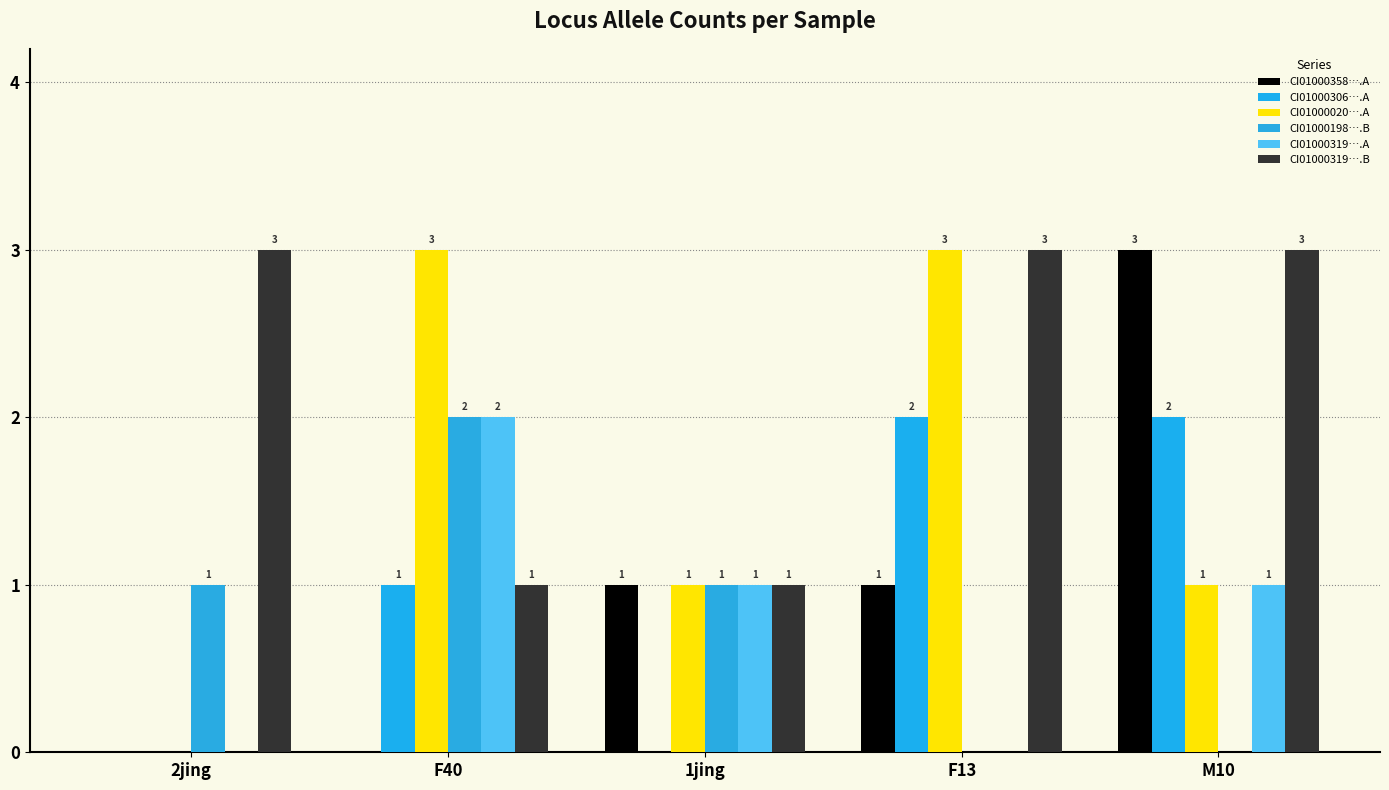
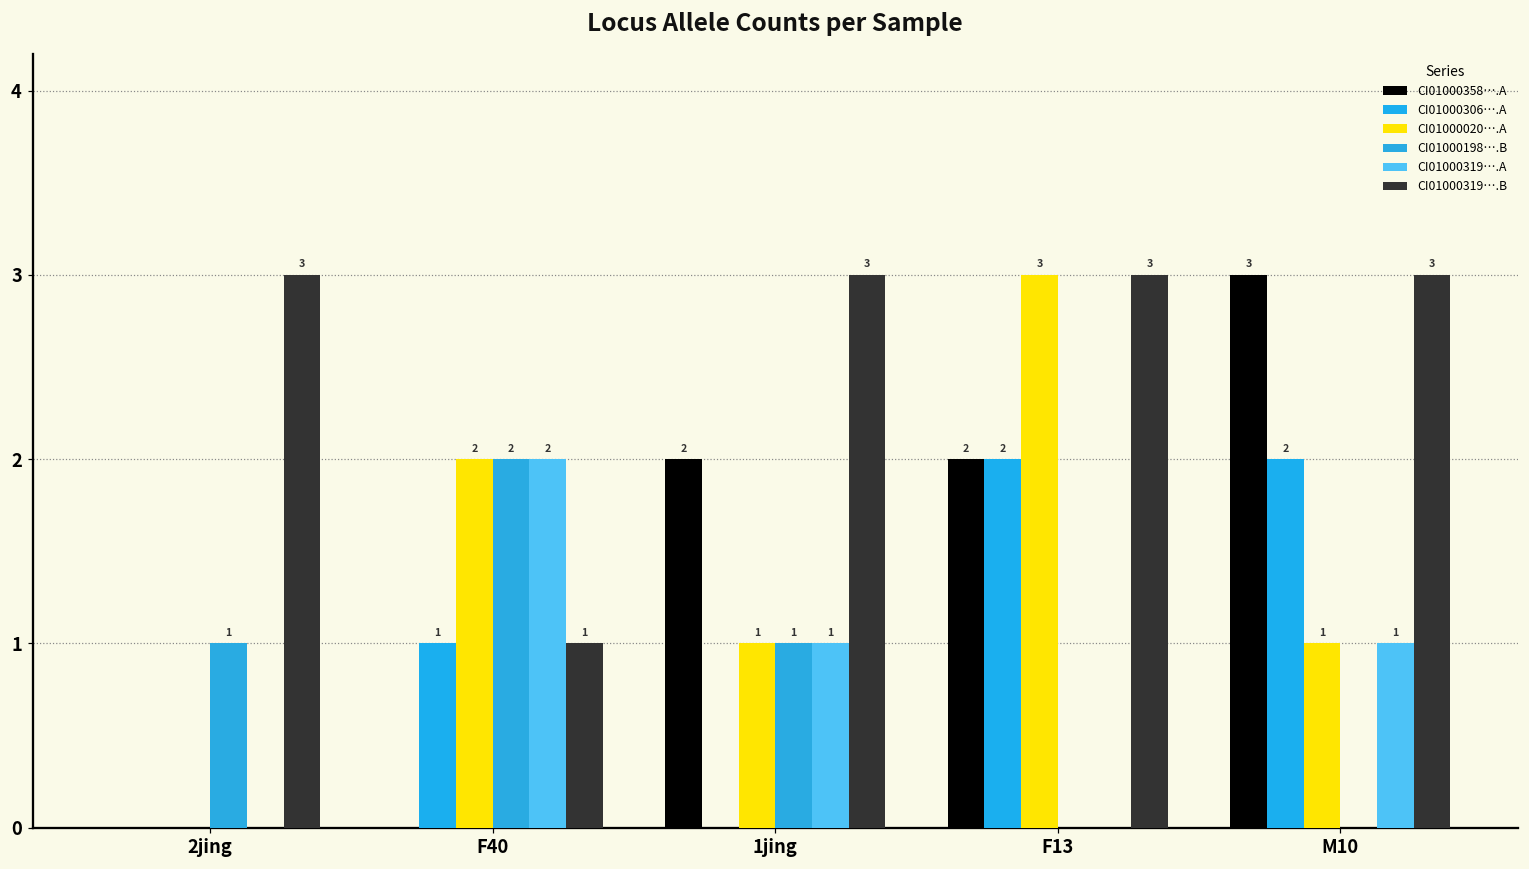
CI01000020….A, F40: 3 -> 2
CI01000358….A, 1jing: 1 -> 2
CI01000319….B, 1jing: 1 -> 3
CI01000358….A, F13: 1 -> 2
